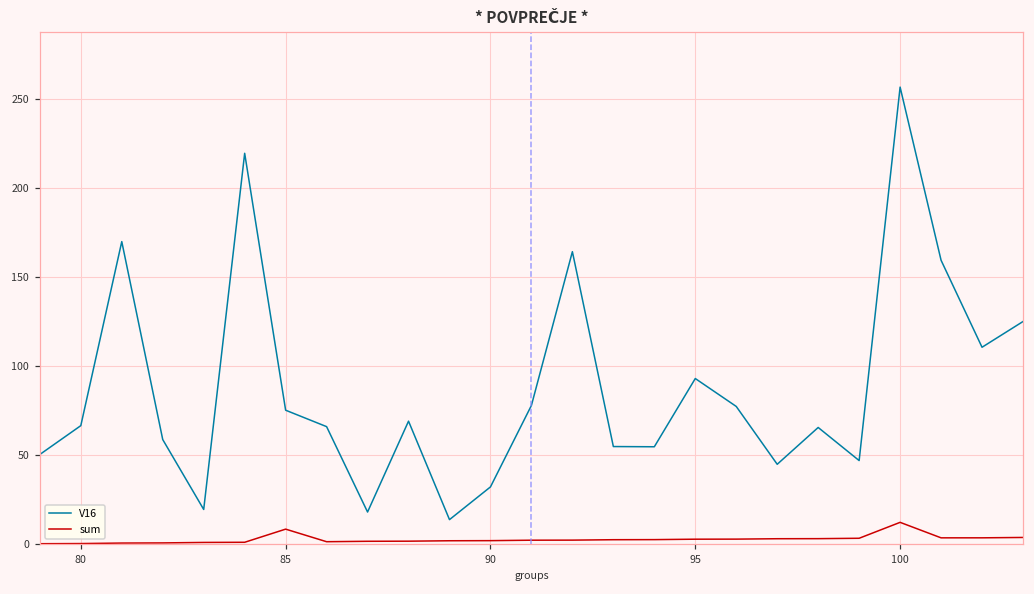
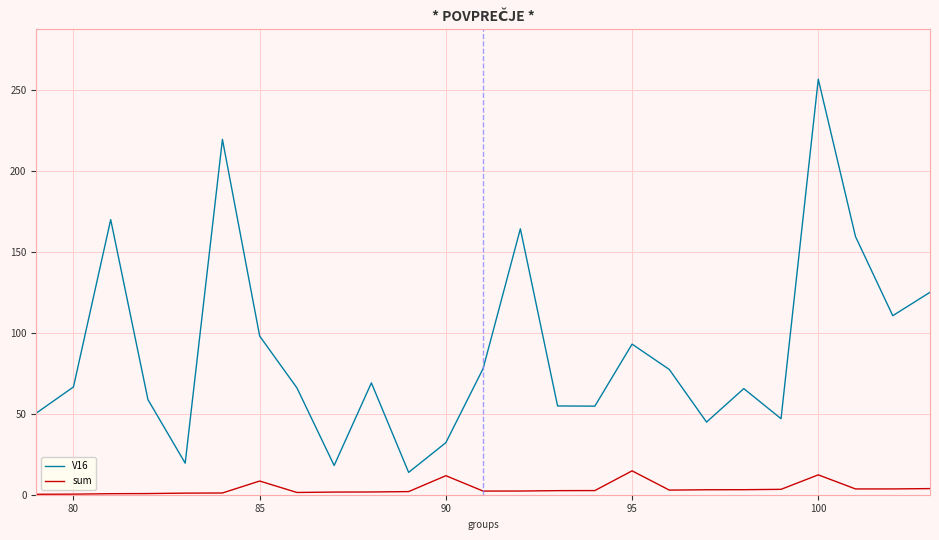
V16, 85: 75 -> 98
sum, 90: 2 -> 12
sum, 95: 3 -> 15
